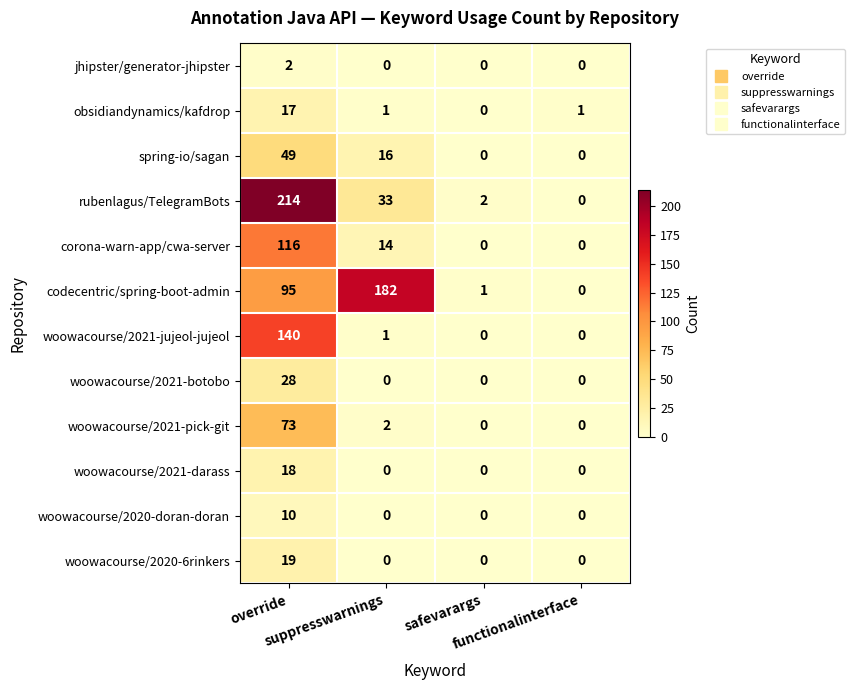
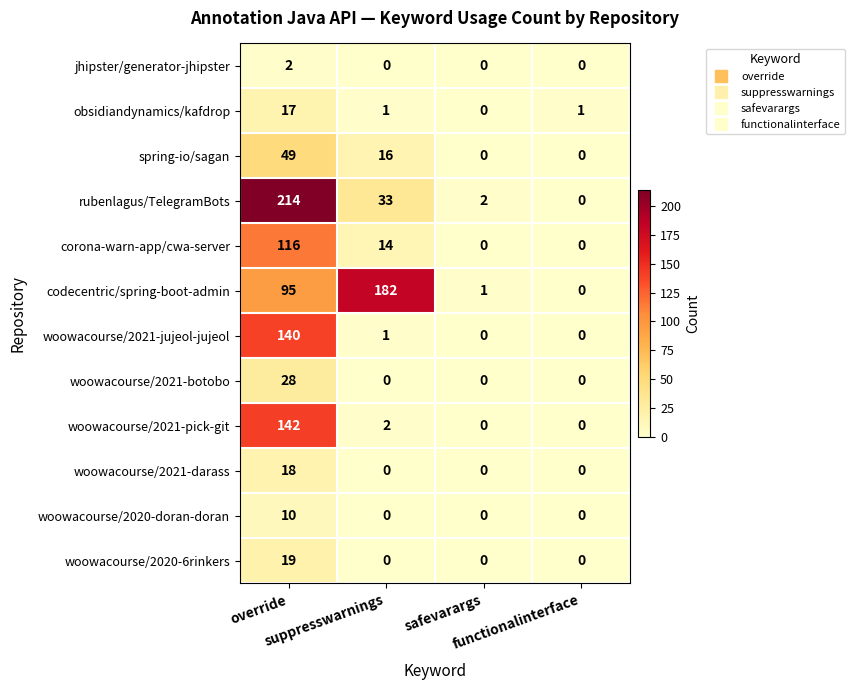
woowacourse/2021-pick-git, override: 73 -> 142
